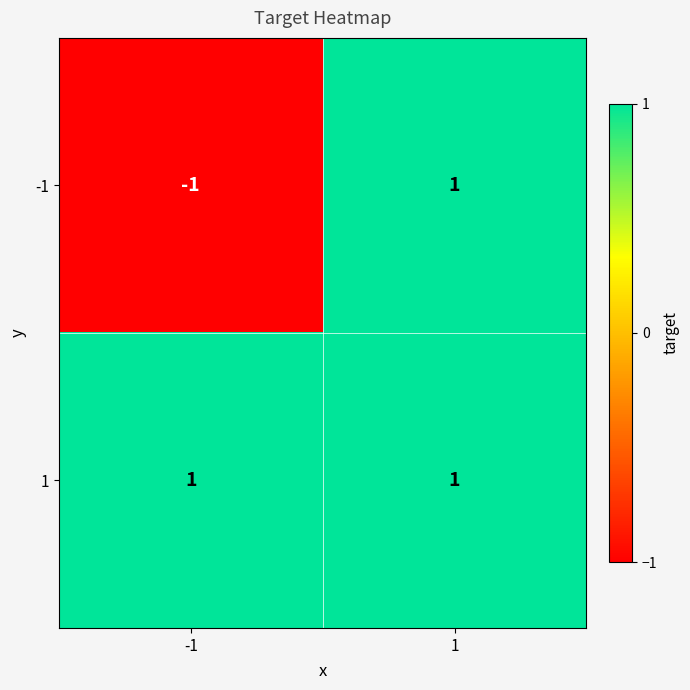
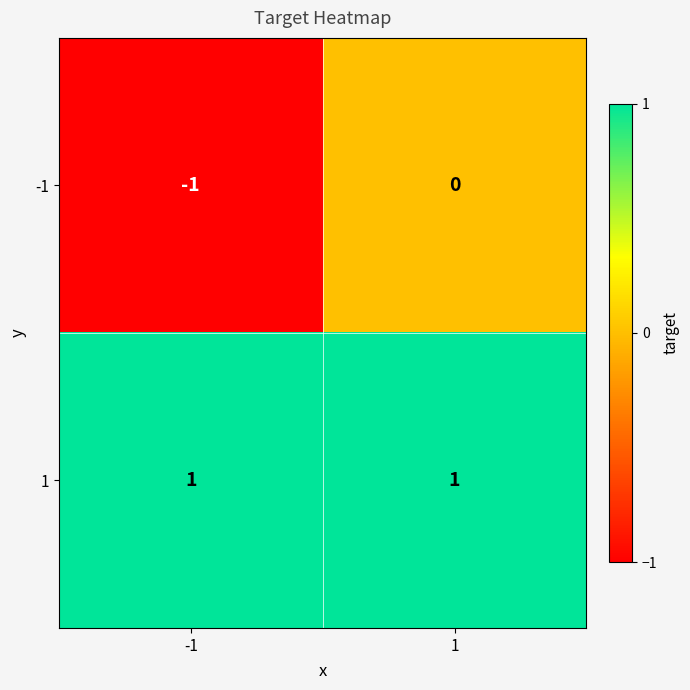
-1, 1: 1 -> 0
